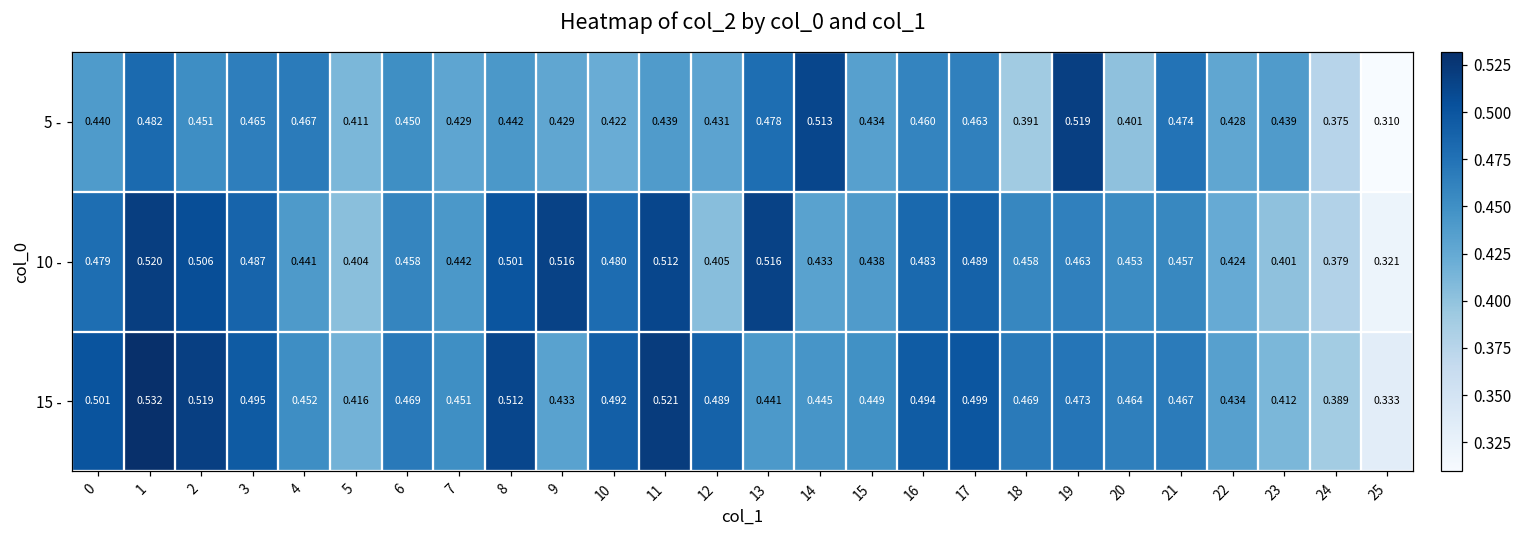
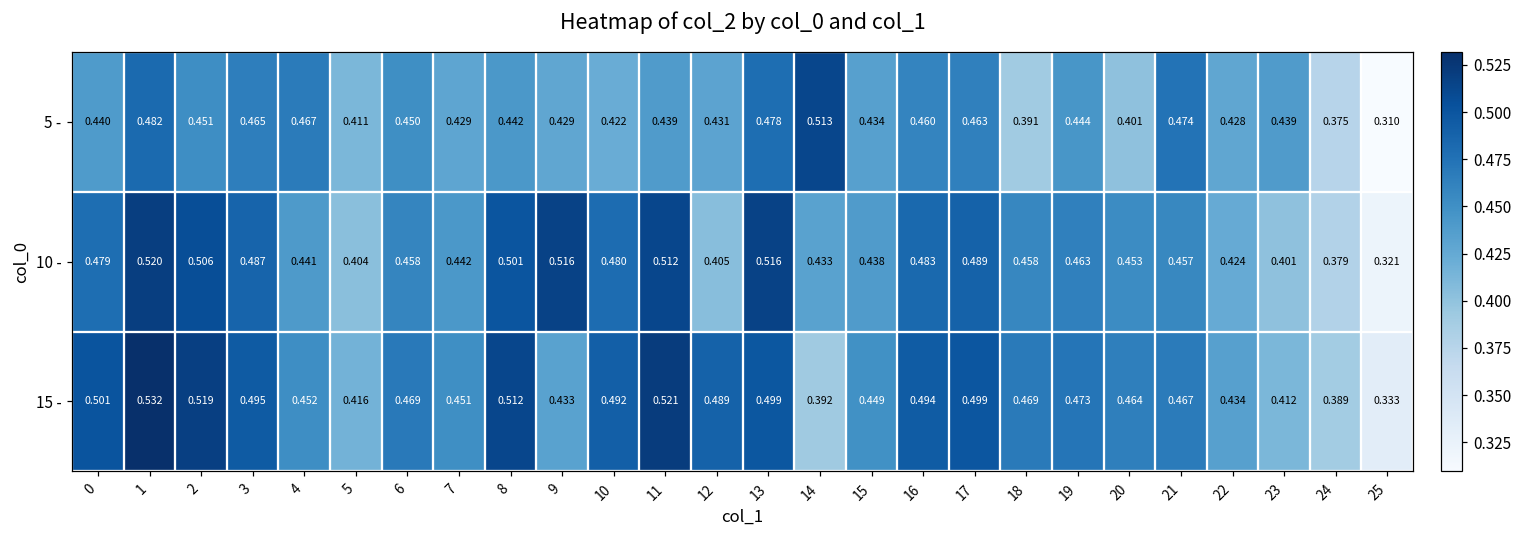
5 -, 19: 0.519 -> 0.444
15 -, 13: 0.441 -> 0.499
15 -, 14: 0.445 -> 0.392
